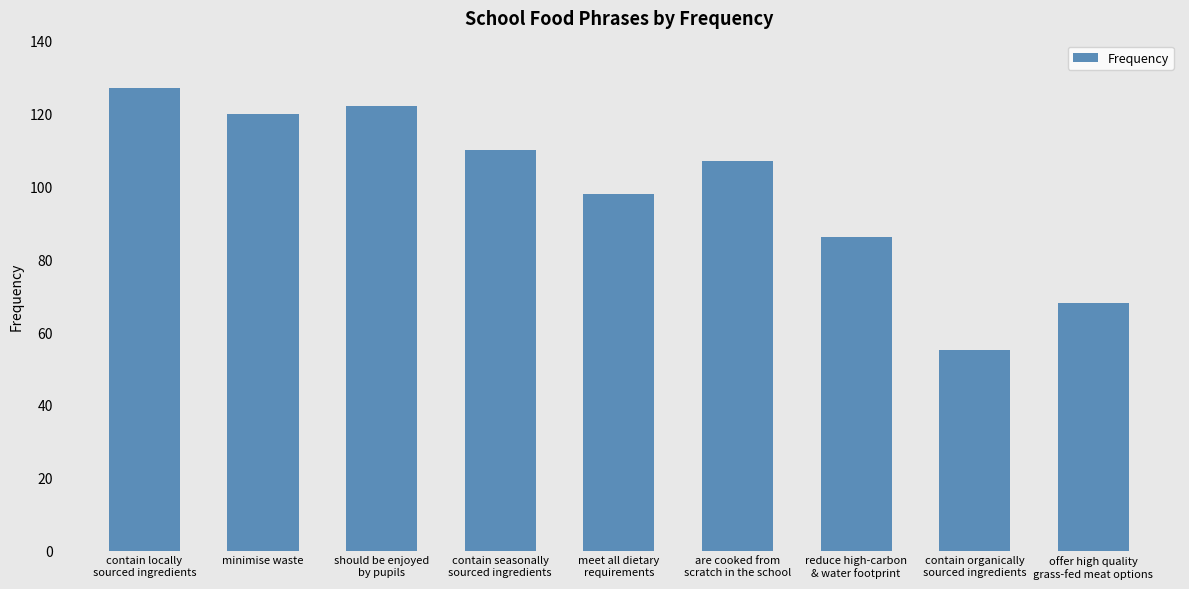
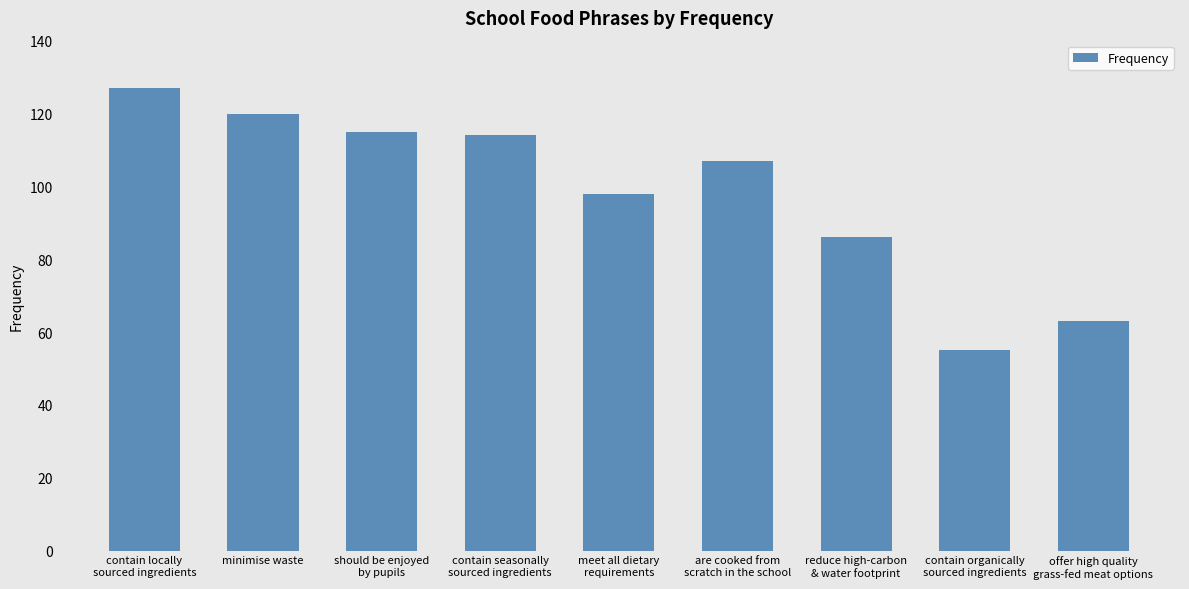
should be enjoyed by pupils: 122 -> 115
contain seasonally sourced ingredients: 110 -> 114
offer high quality grass-fed meat options: 68 -> 63
